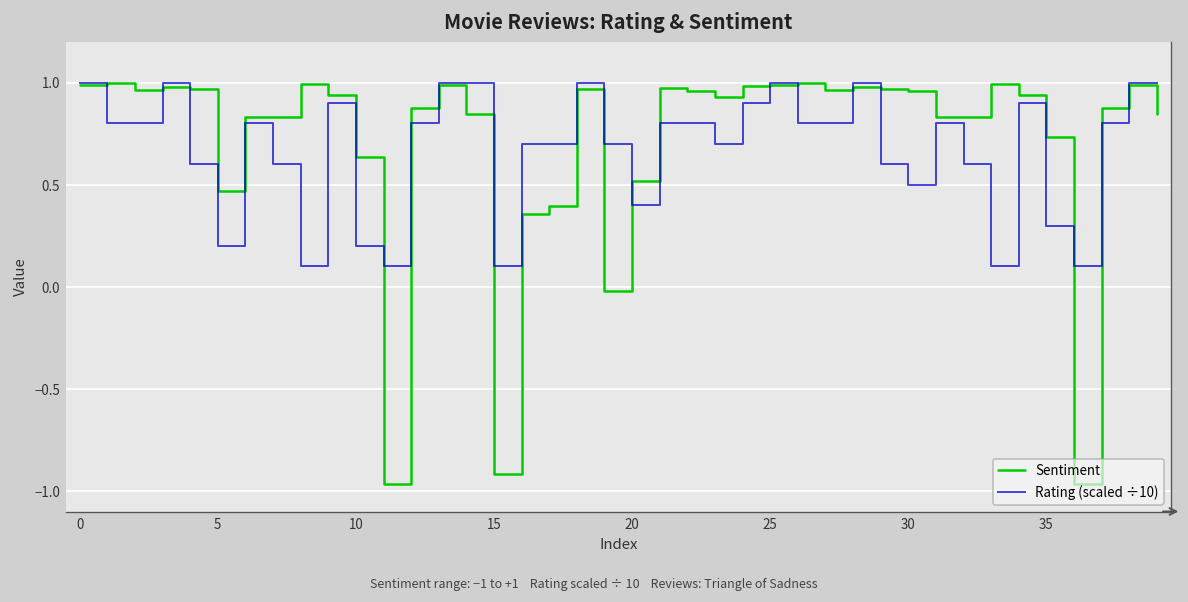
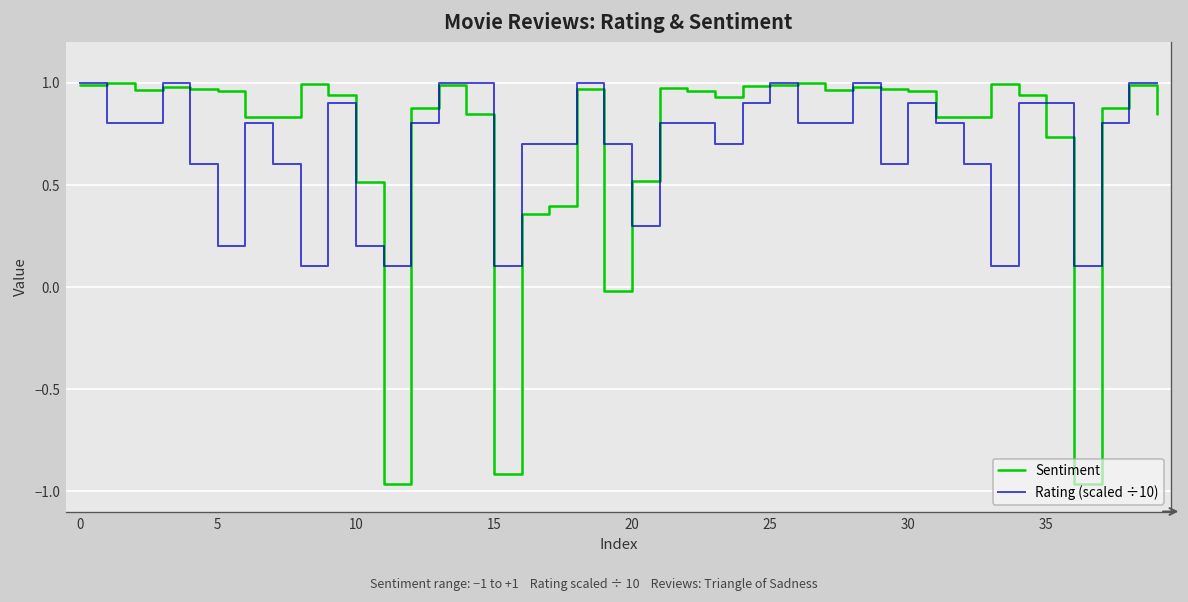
Sentiment, 5: 0.47 -> 0.96
Sentiment, 10: 0.64 -> 0.51
Rating (scaled ÷10), 20: 0.40 -> 0.30
Rating (scaled ÷10), 30: 0.50 -> 0.90
Rating (scaled ÷10), 35: 0.30 -> 0.90
